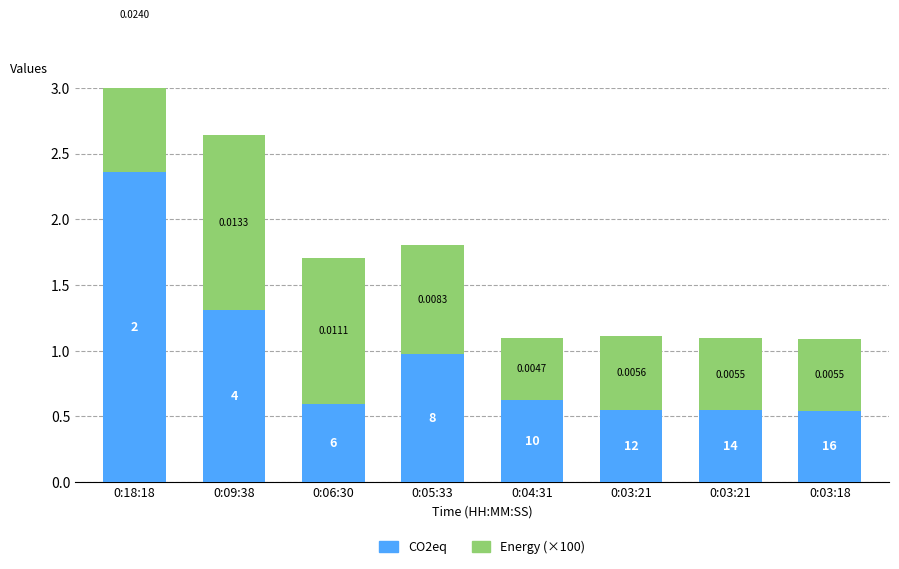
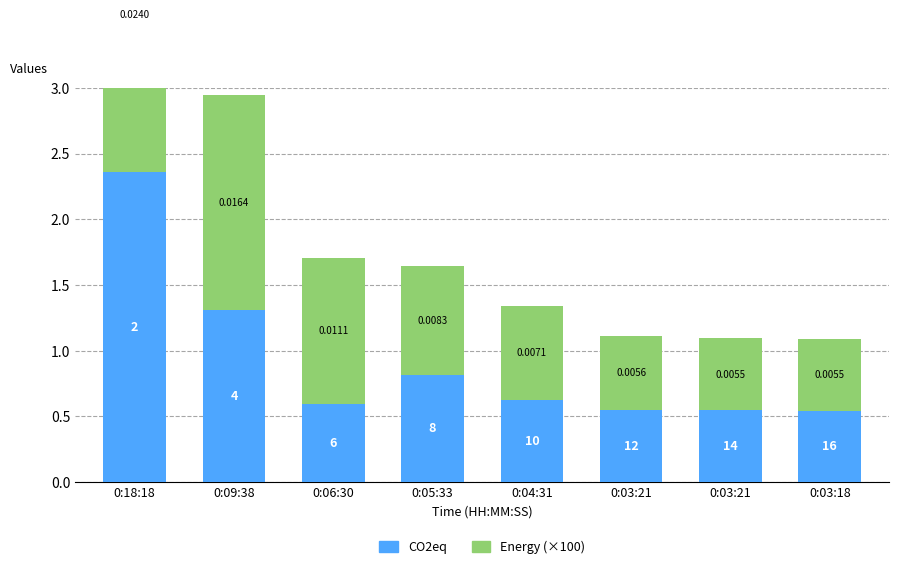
Energy (×100), 0:09:38: 0.0133 -> 0.0164
CO2eq, 0:05:33: 0.98 -> 0.82
Energy (×100), 0:04:31: 0.0047 -> 0.0071
